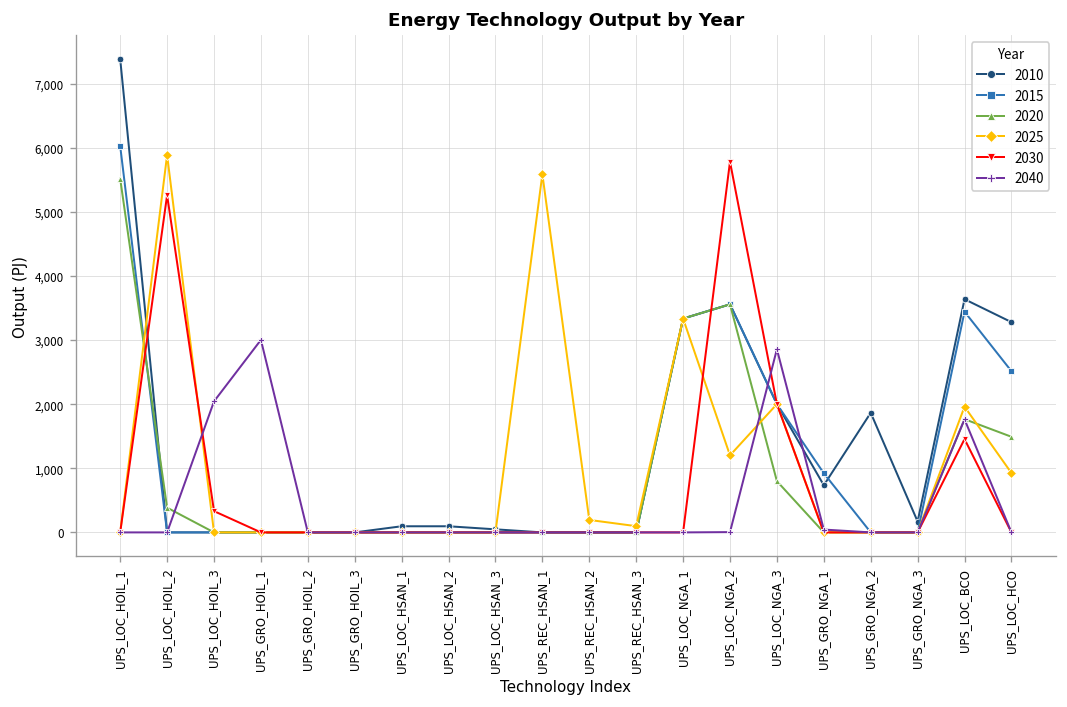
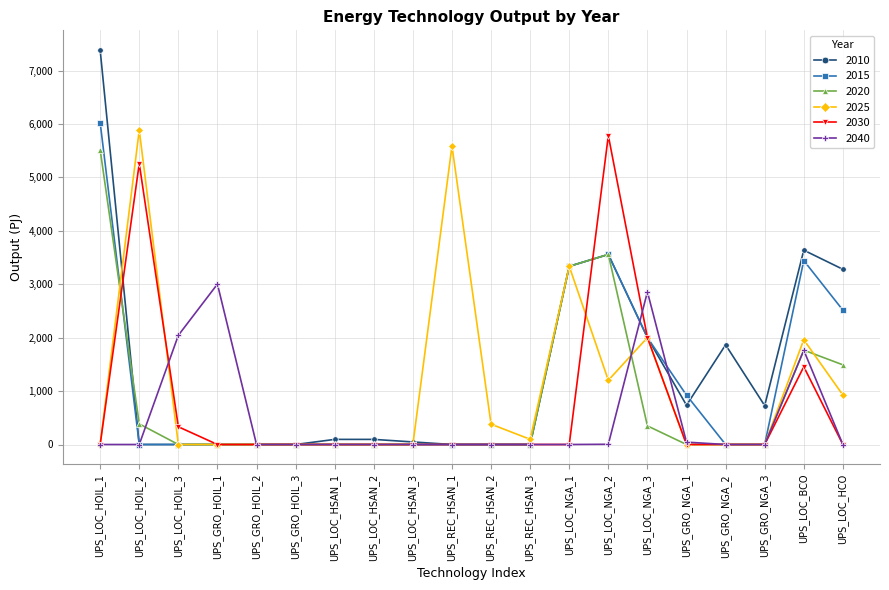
2025, UPS_REC_HSAN_2: 200 -> 400
2020, UPS_LOC_NGA_3: 800 -> 300
2010, UPS_GRO_NGA_3: 200 -> 700
